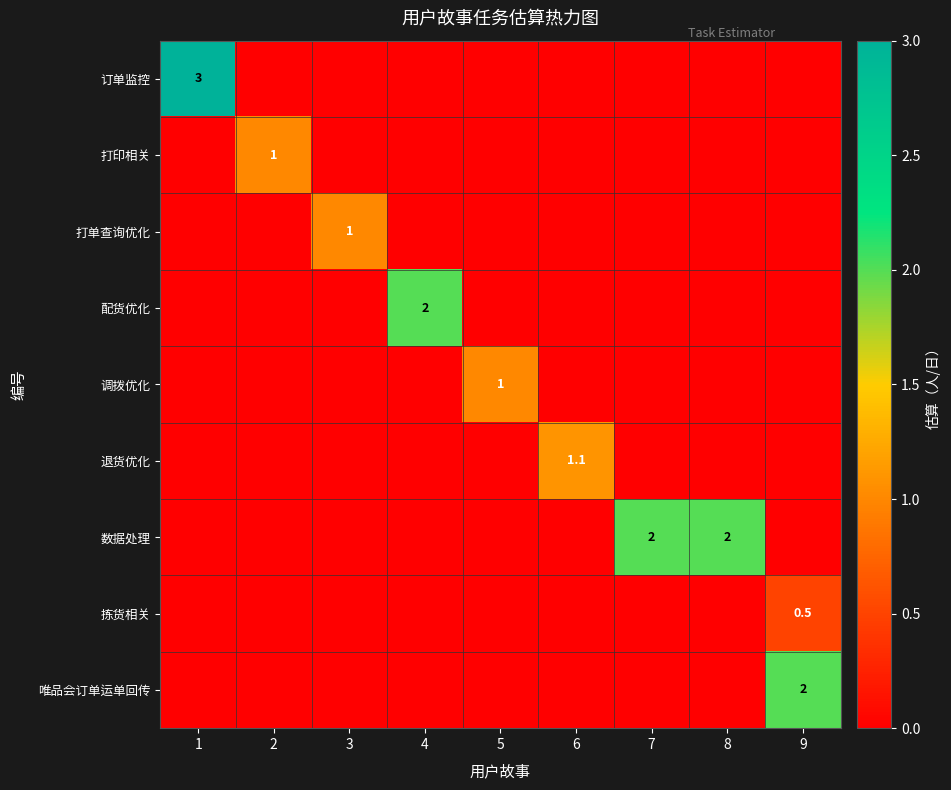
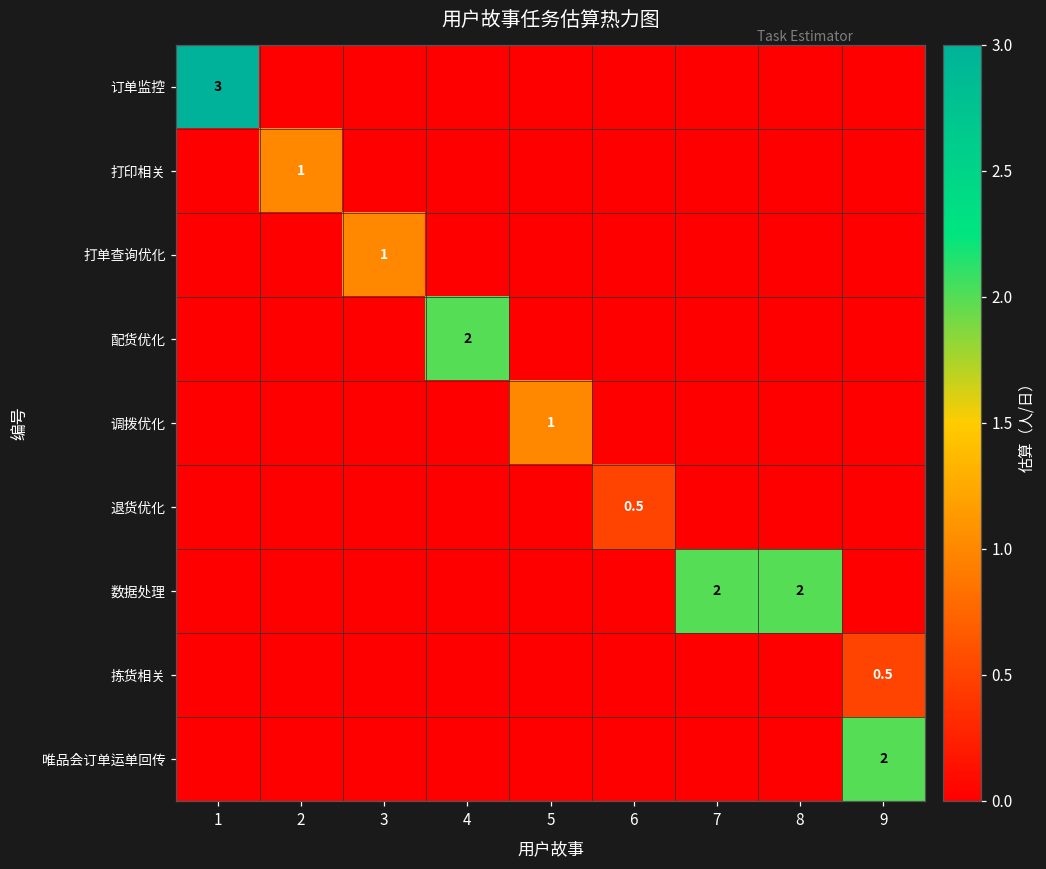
退货优化, 6: 1.1 -> 0.5
